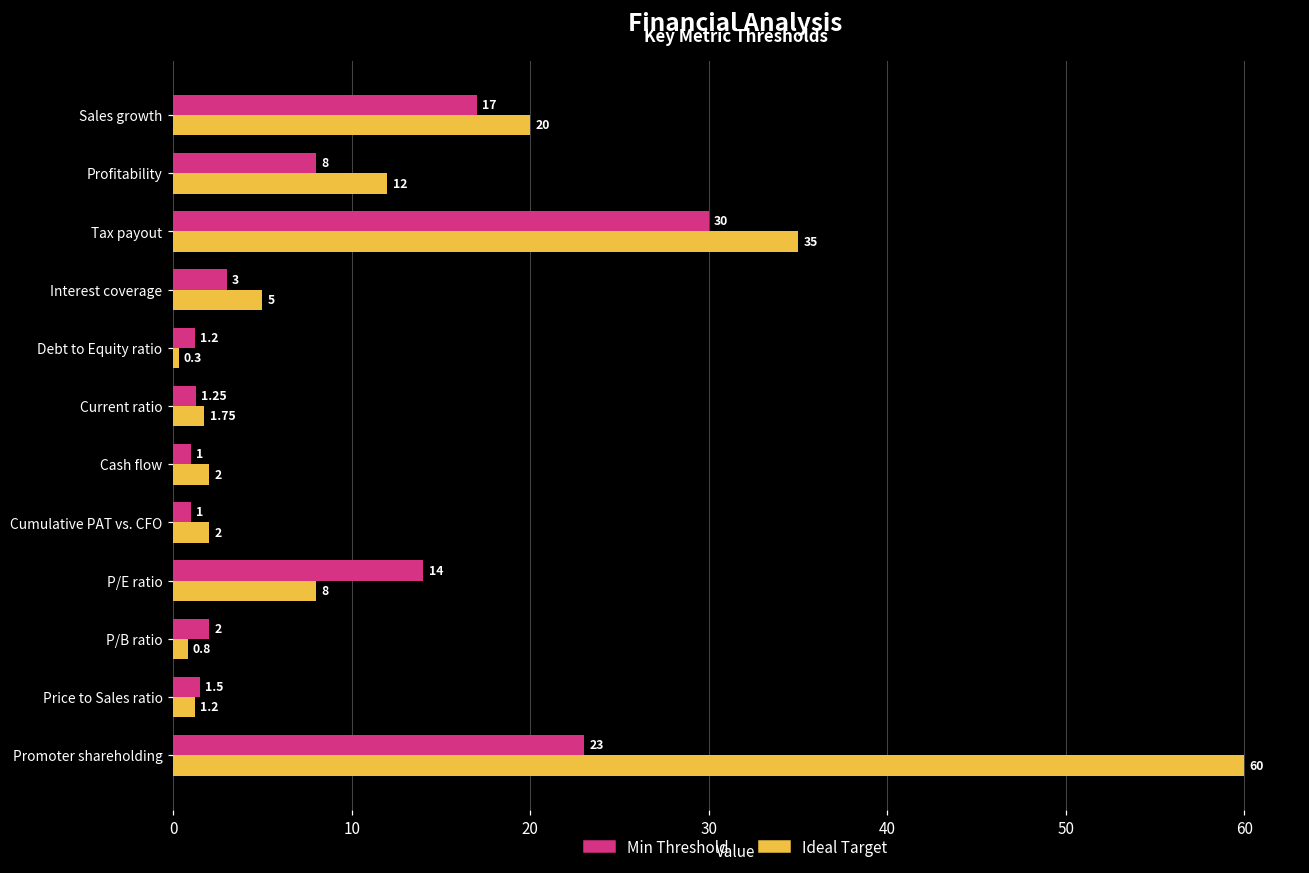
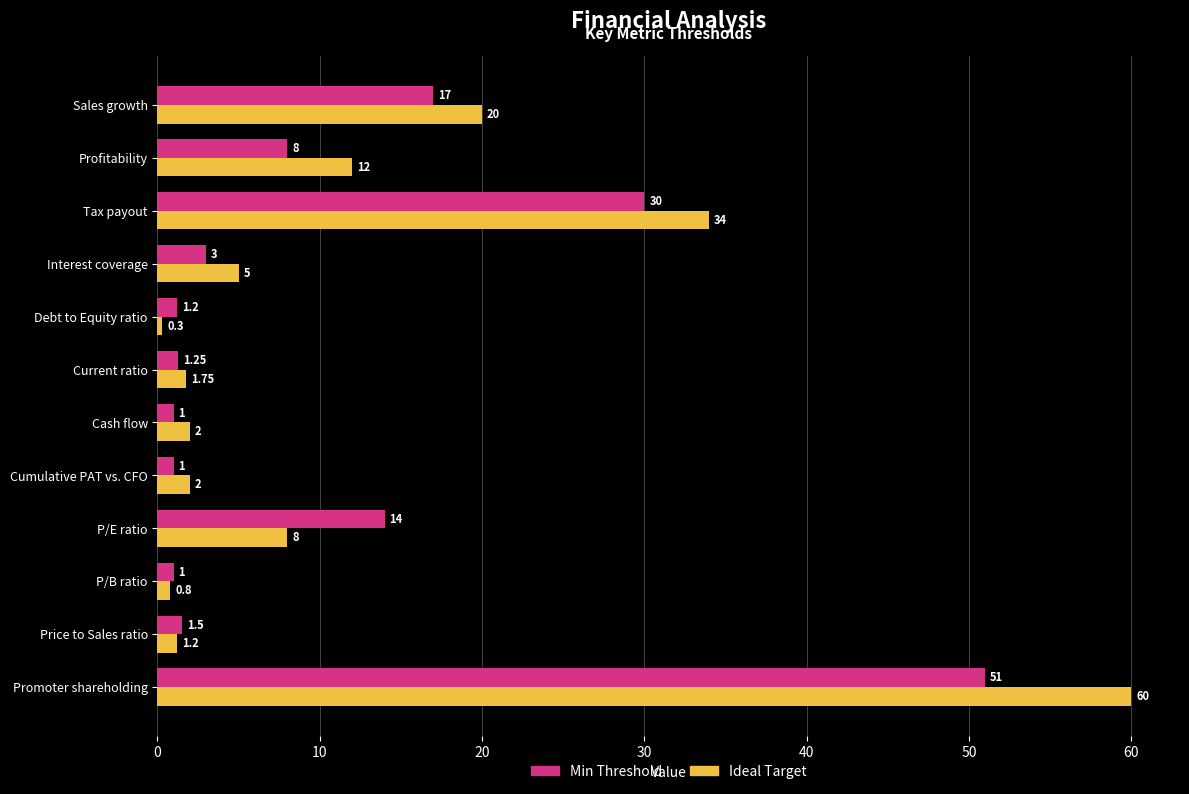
Ideal Target, Tax payout: 35 -> 34
Min Threshold, P/B ratio: 2 -> 1
Min Threshold, Promoter shareholding: 23 -> 51
